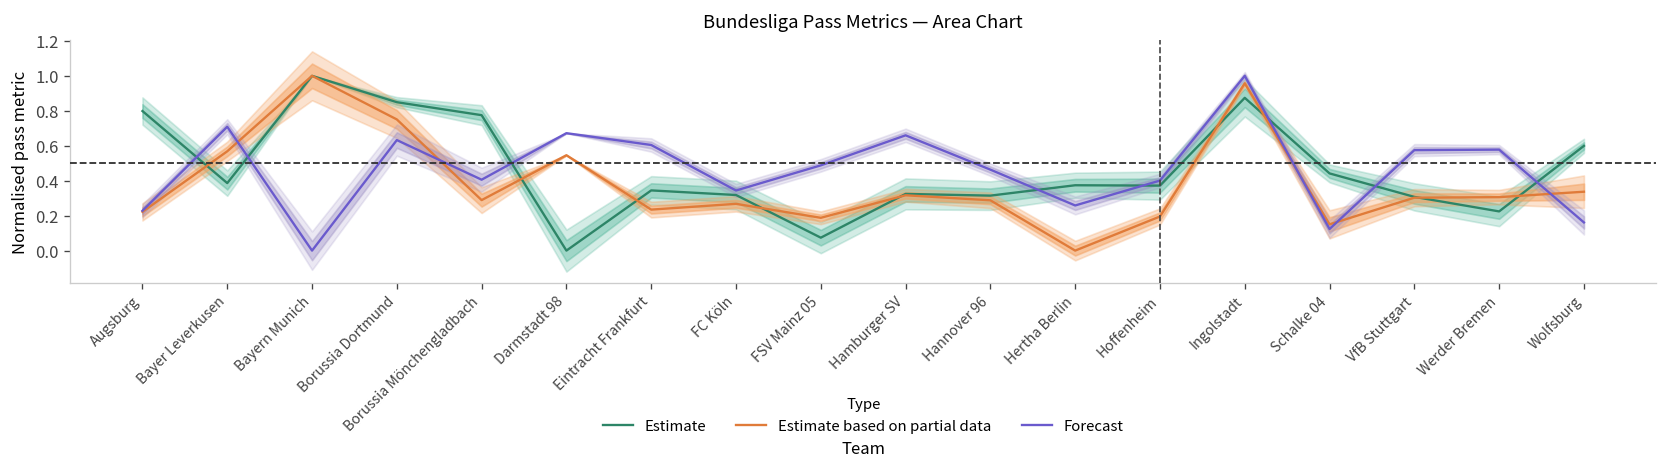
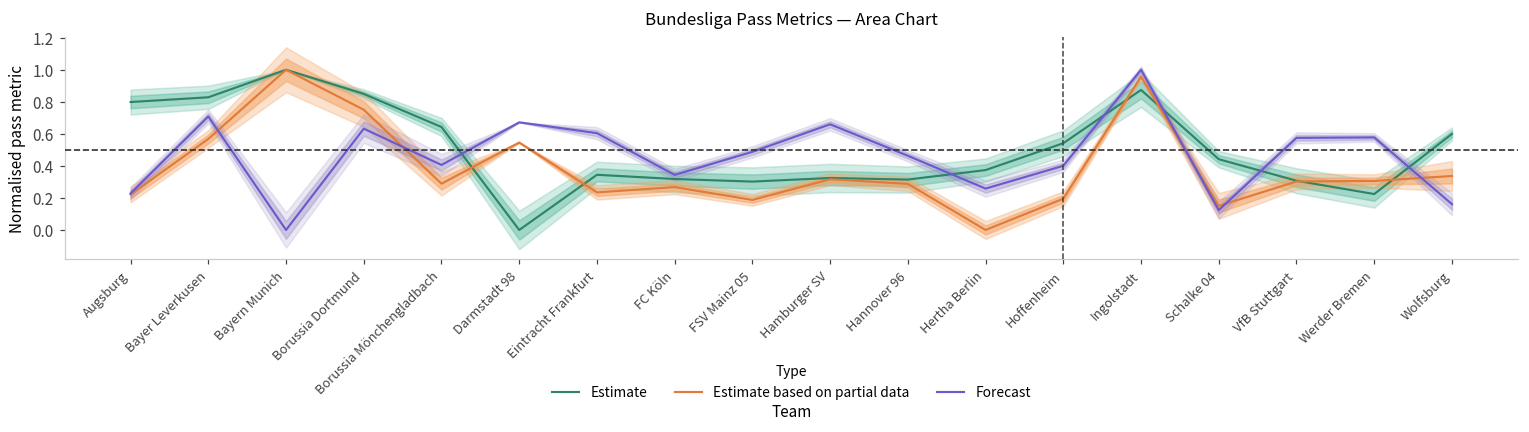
Estimate, Bayer Leverkusen: 0.39 -> 0.83
Estimate, Borussia Mönchengladbach: 0.77 -> 0.64
Estimate, FSV Mainz 05: 0.07 -> 0.30
Estimate, Hoffenheim: 0.37 -> 0.54
